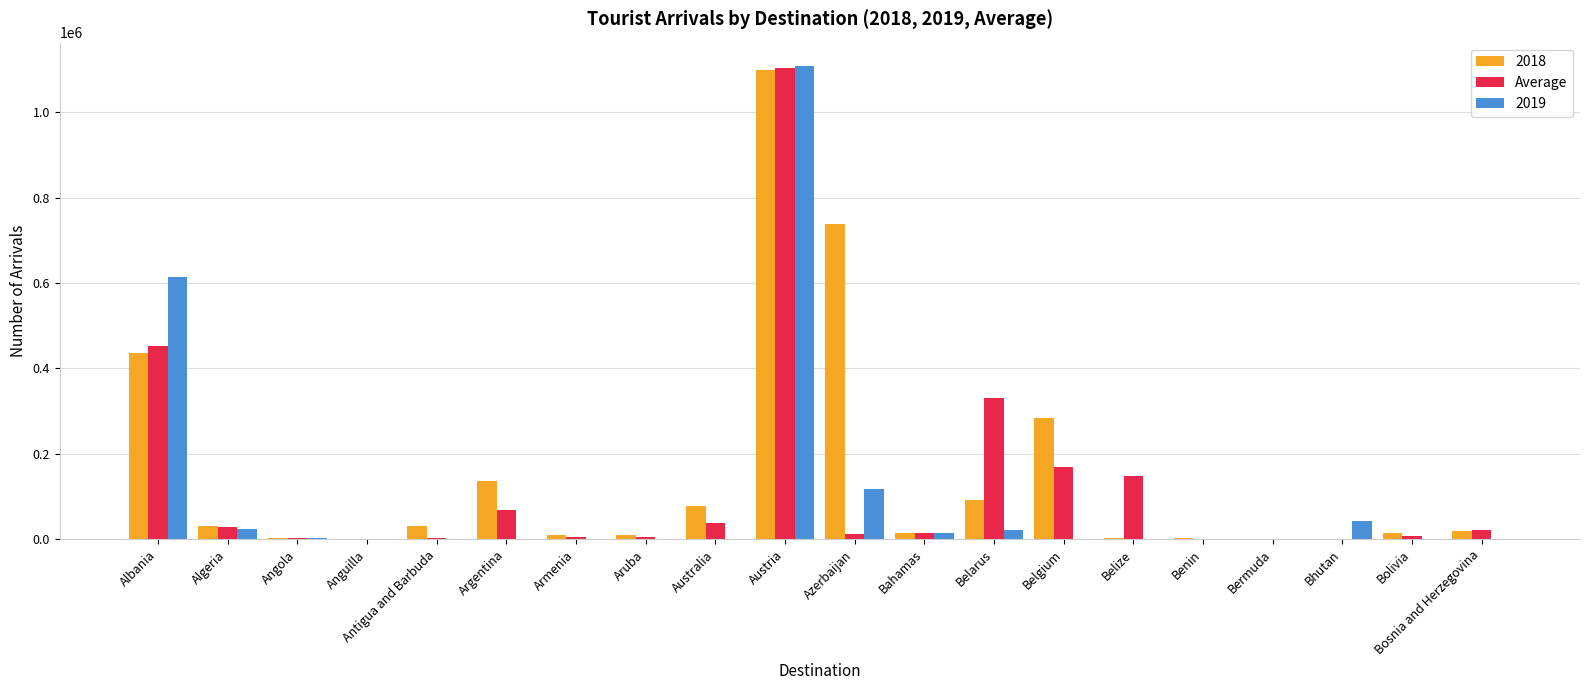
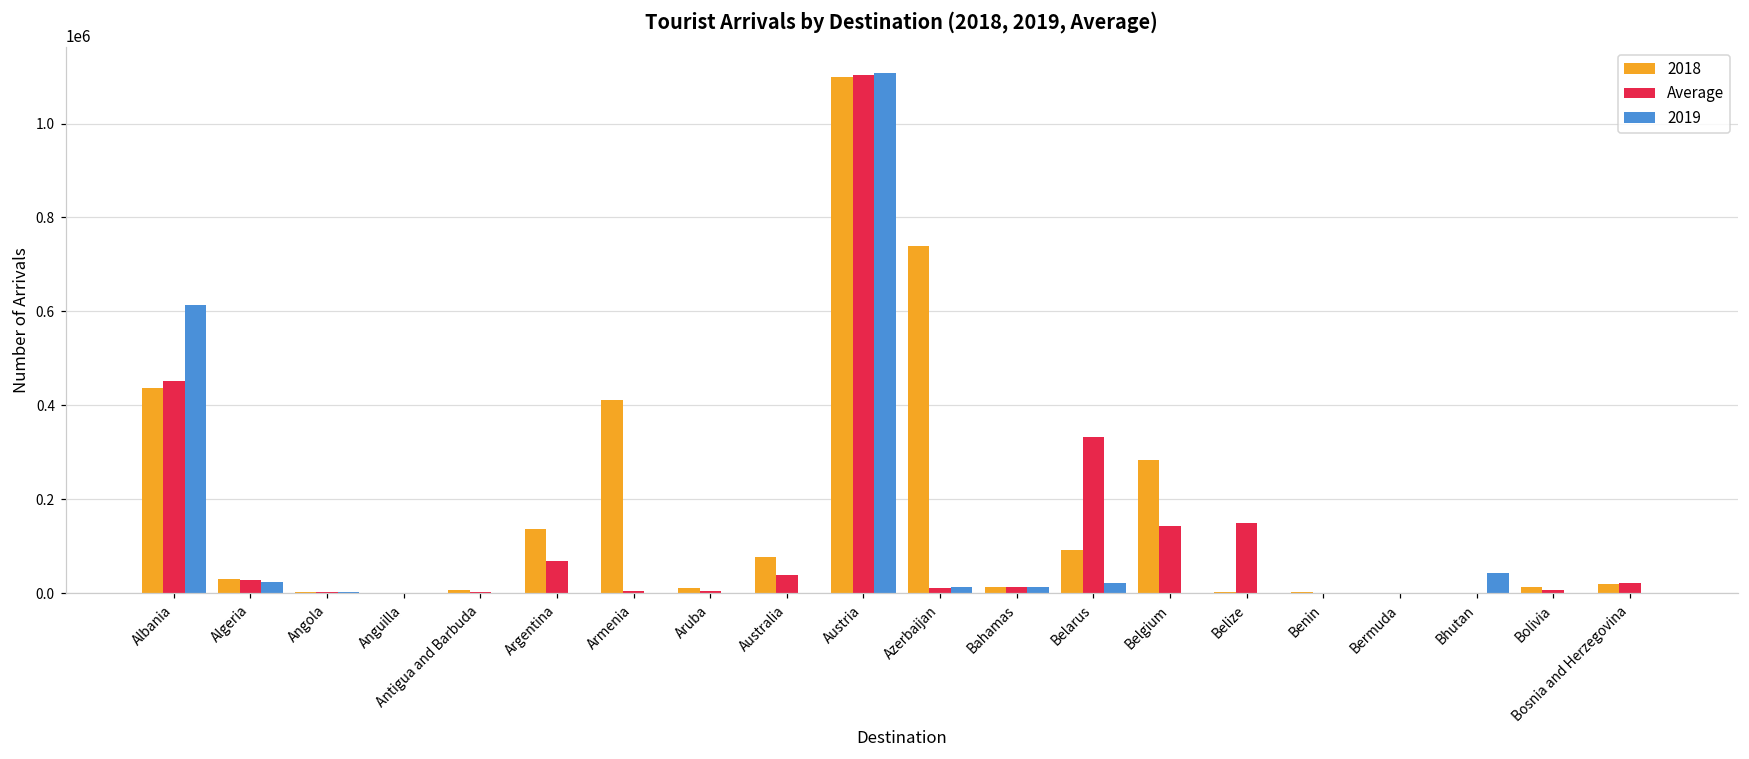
2018, Antigua and Barbuda: 30000 -> 10000
2018, Armenia: 10000 -> 410000
2019, Azerbaijan: 120000 -> 10000
Average, Belgium: 170000 -> 140000
